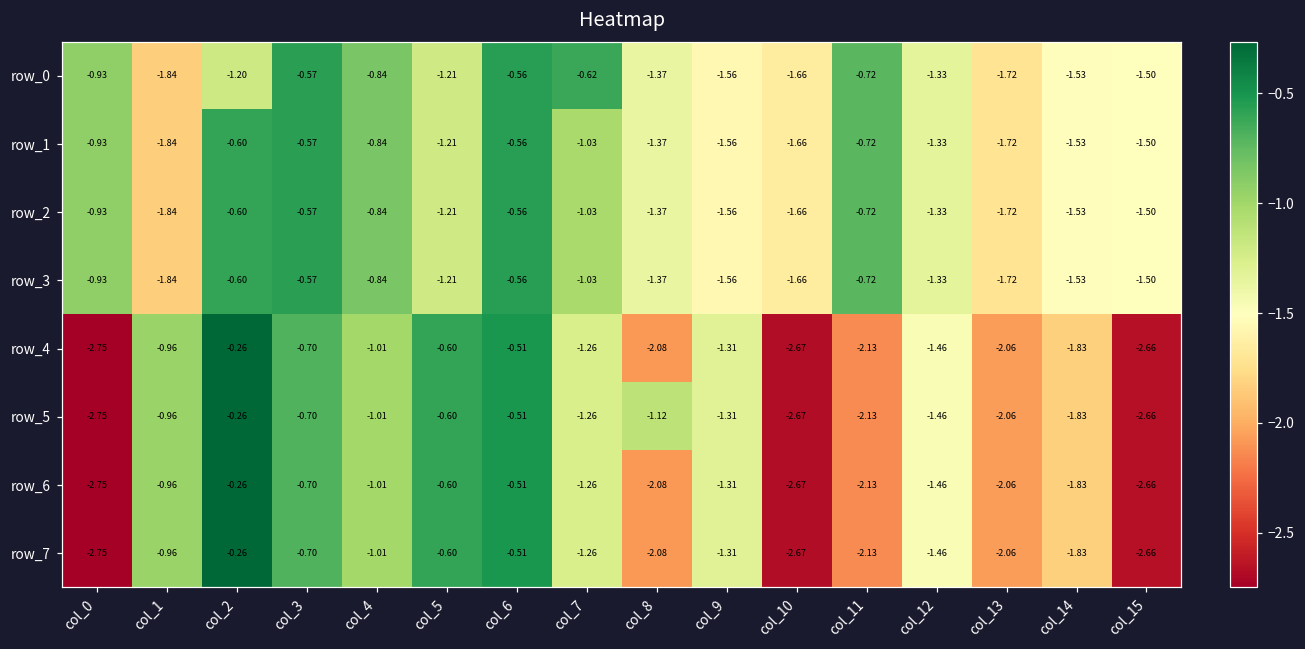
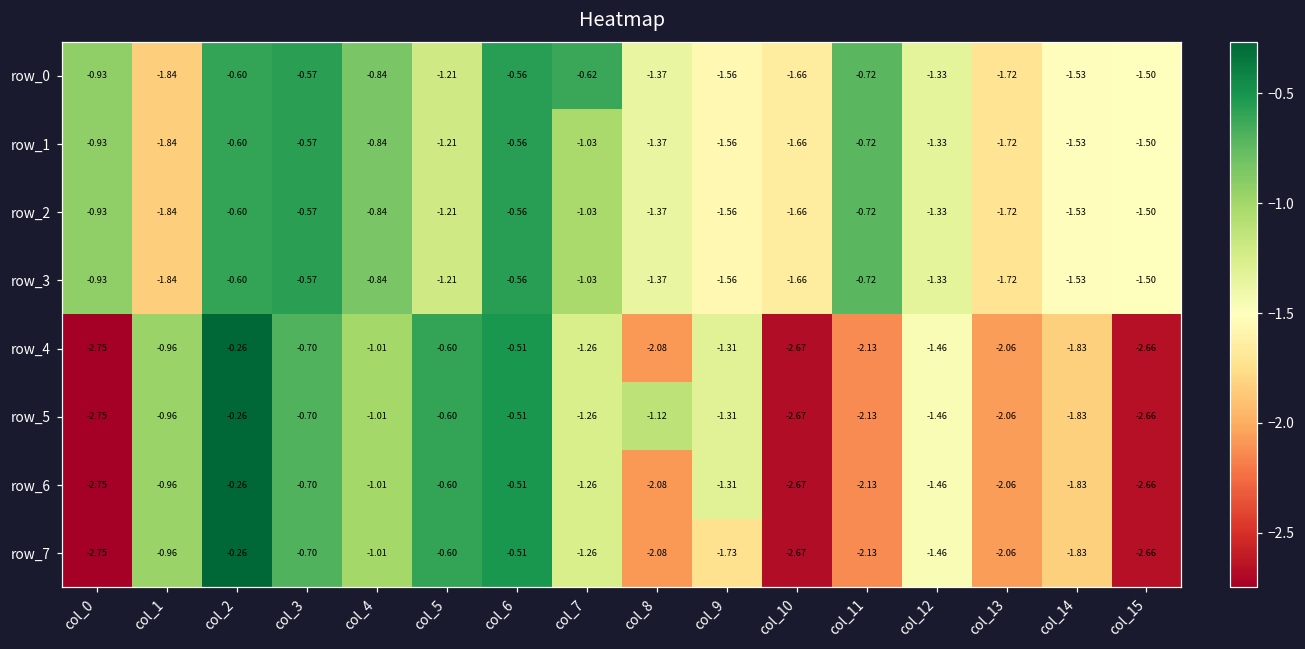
row_0, col_2: -1.20 -> -0.60
row_7, col_9: -1.31 -> -1.73
